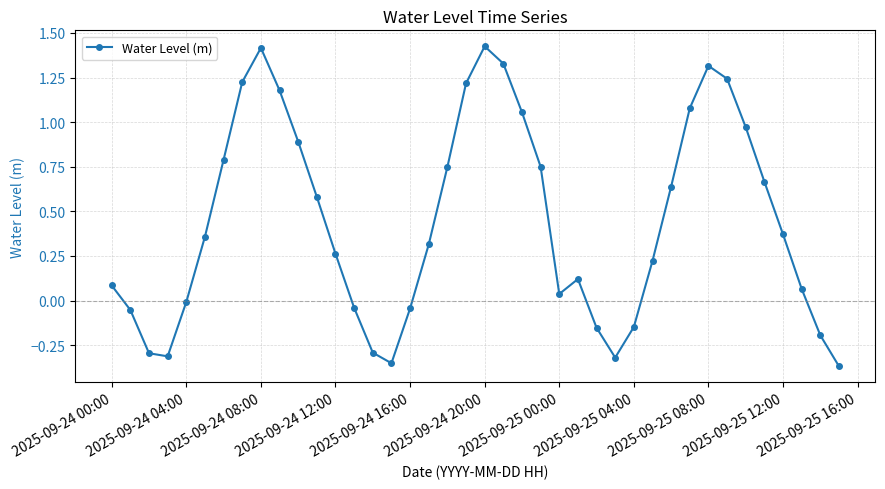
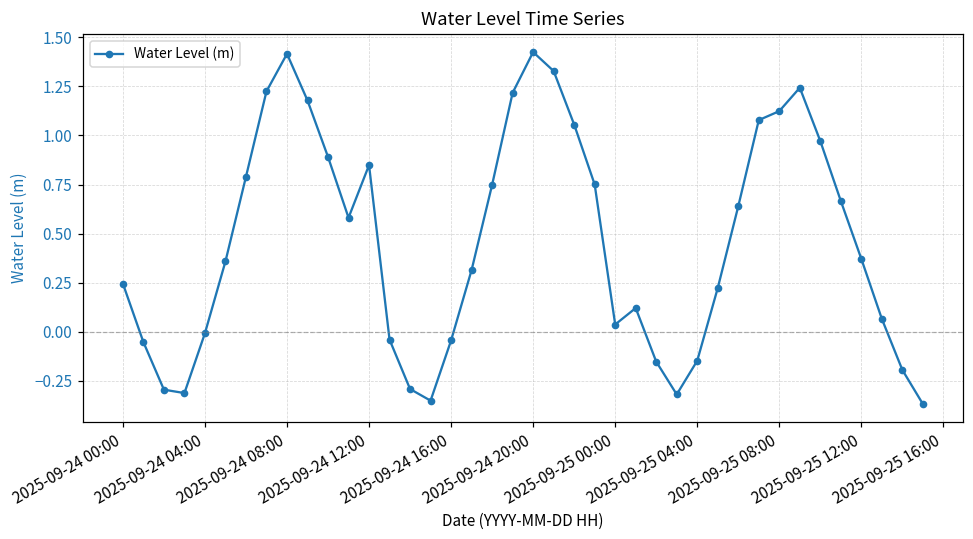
2025-09-24 00:00: 0.08 -> 0.25
2025-09-24 12:00: 0.26 -> 0.85
2025-09-25 08:00: 1.32 -> 1.12
